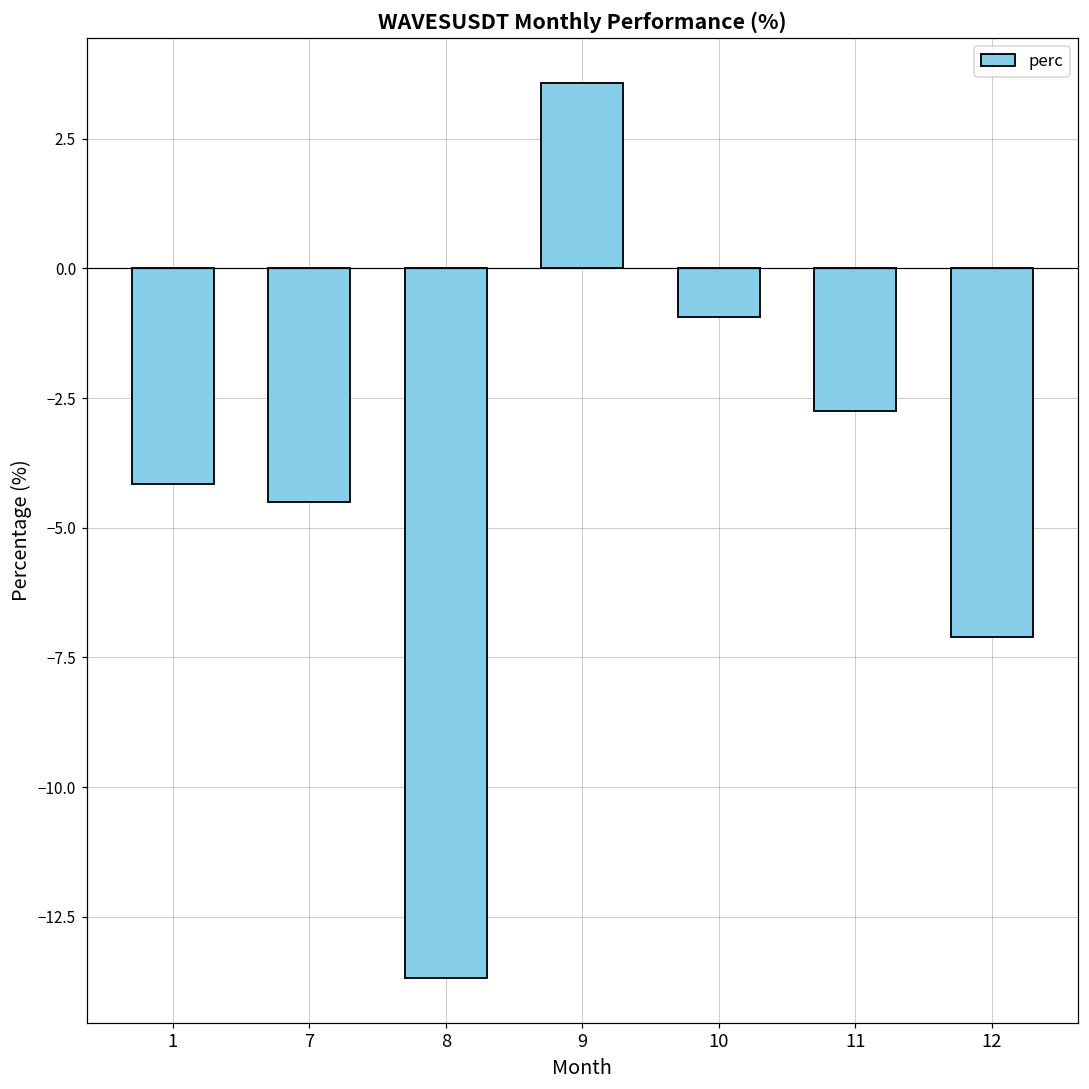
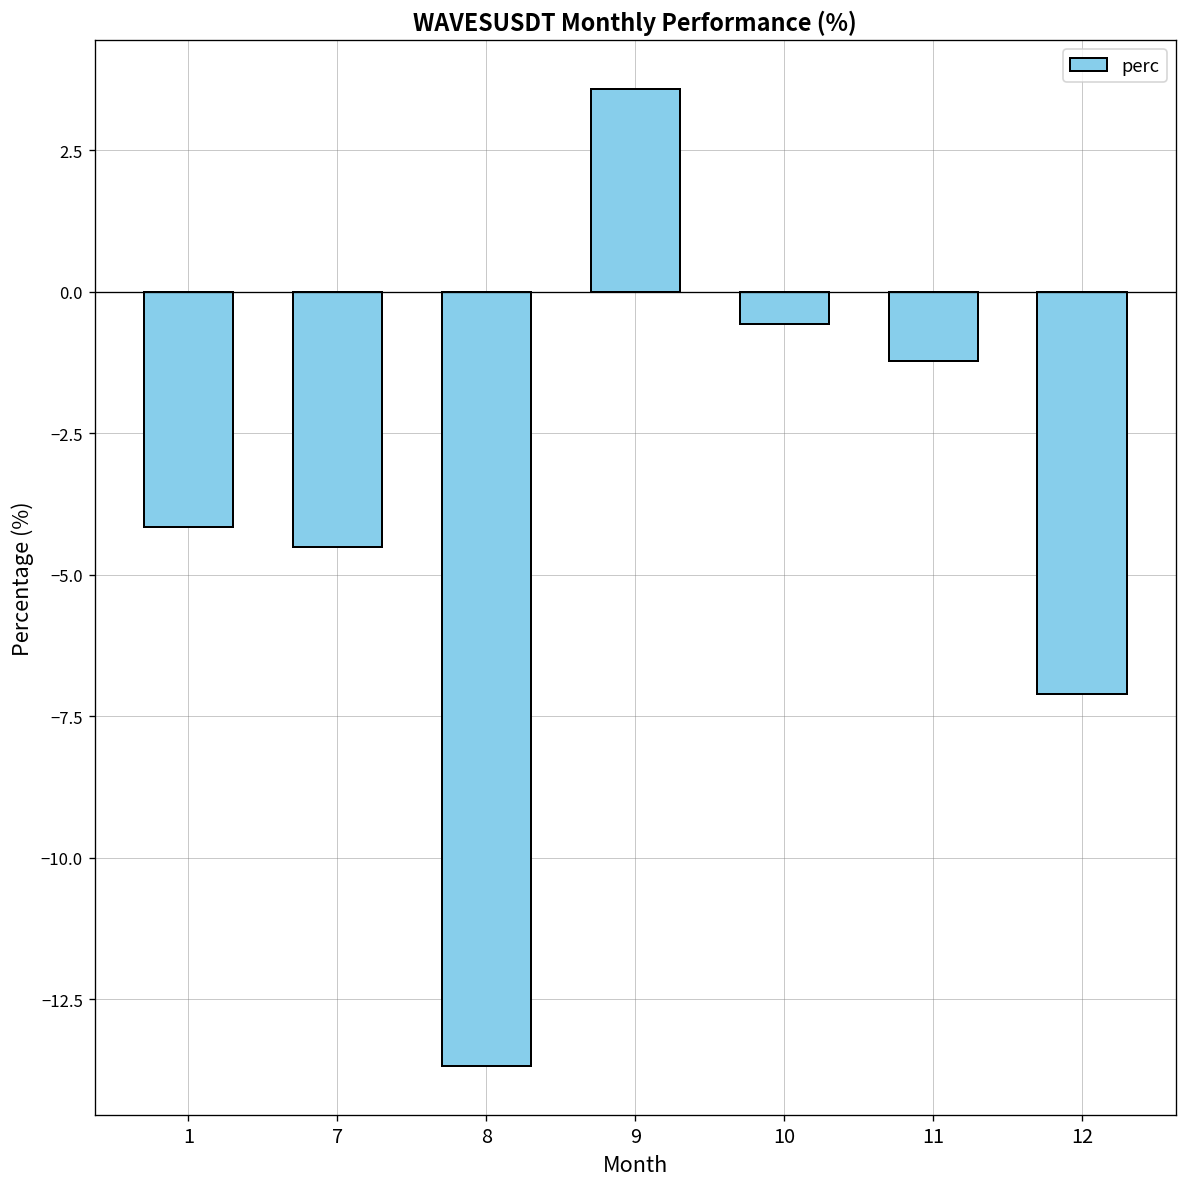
10: -0.9 -> -0.6
11: -2.7 -> -1.2
